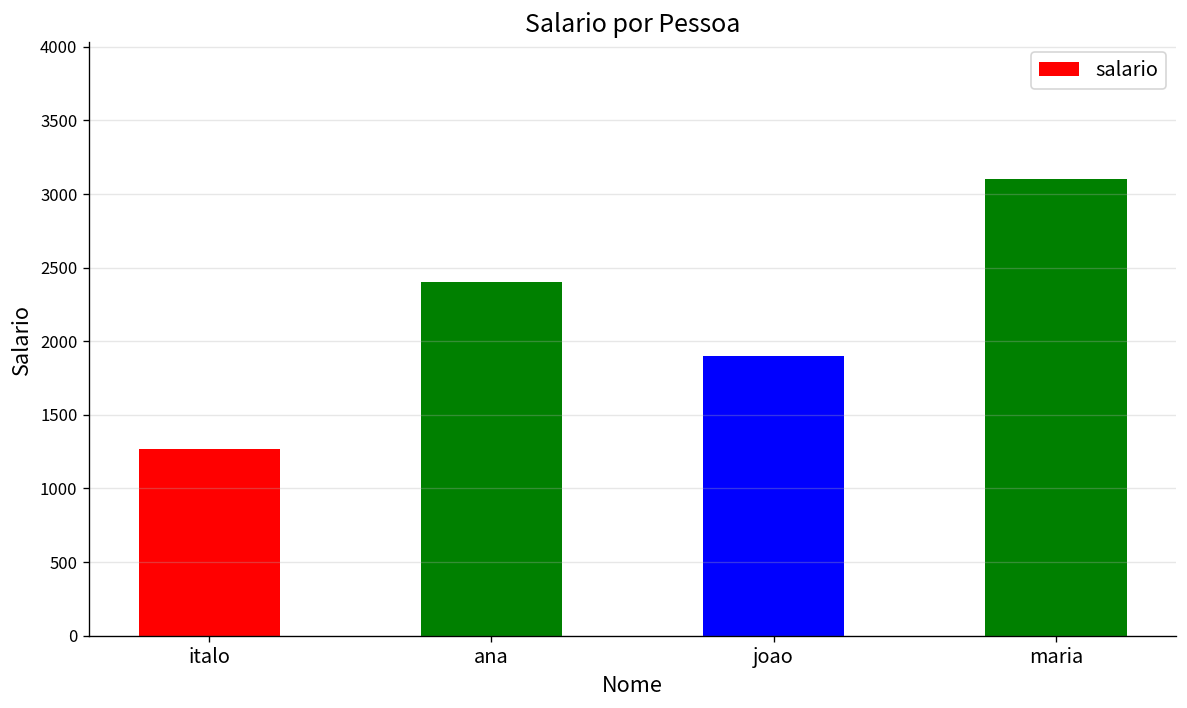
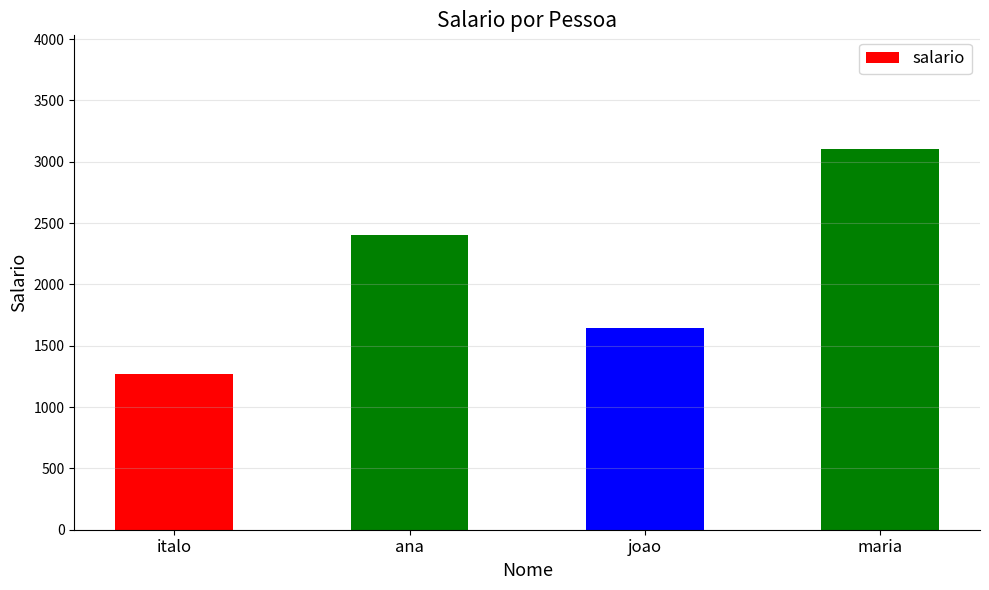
joao: 1900 -> 1650
